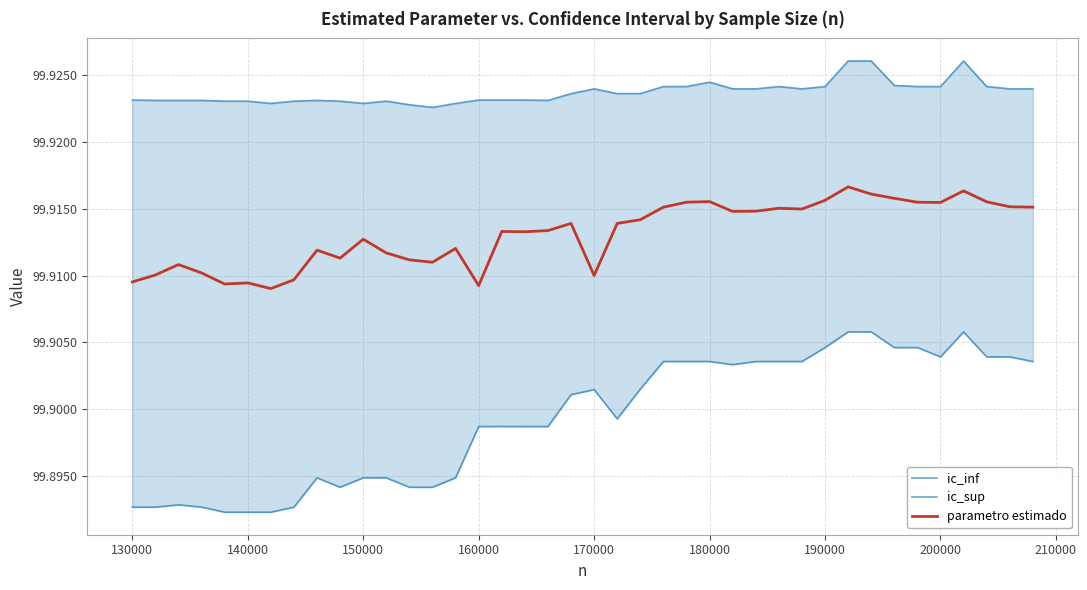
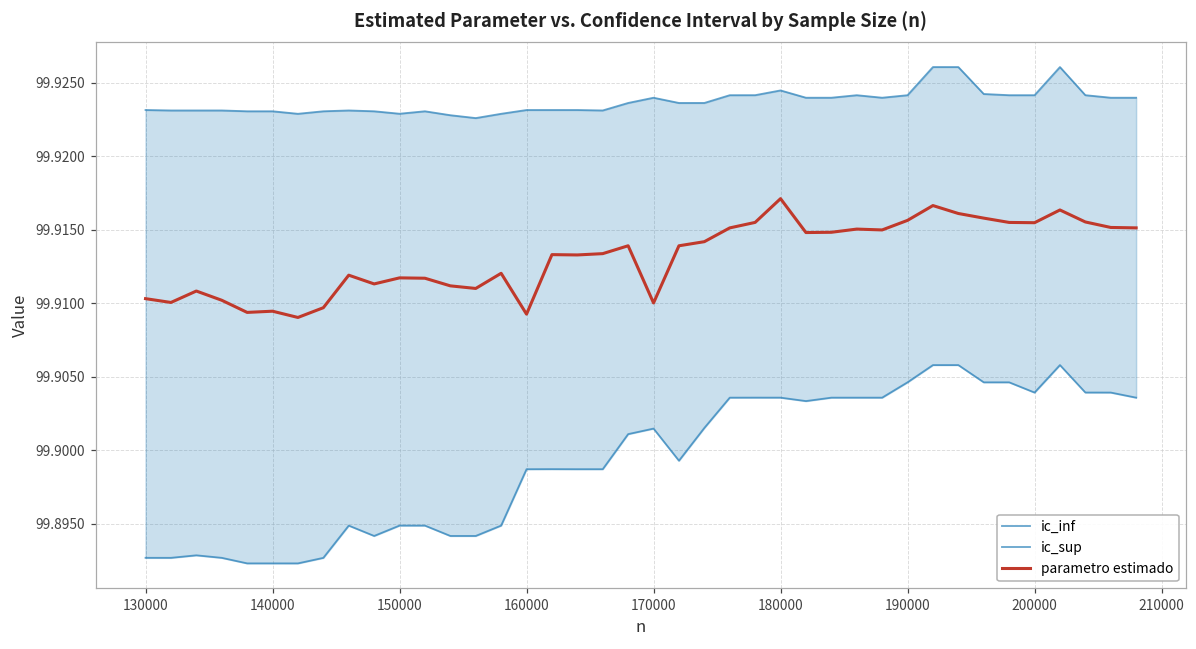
parametro estimado, 130000: 99.9095 -> 99.9103
parametro estimado, 150000: 99.9127 -> 99.9117
parametro estimado, 180000: 99.9155 -> 99.9171
